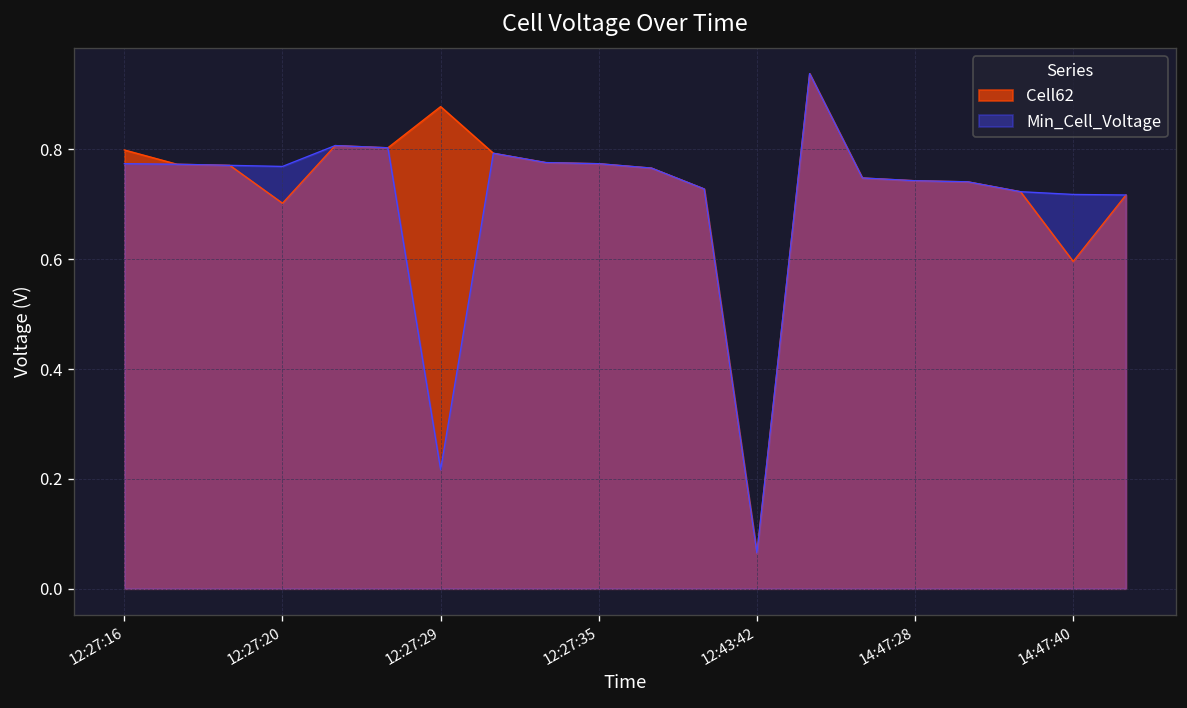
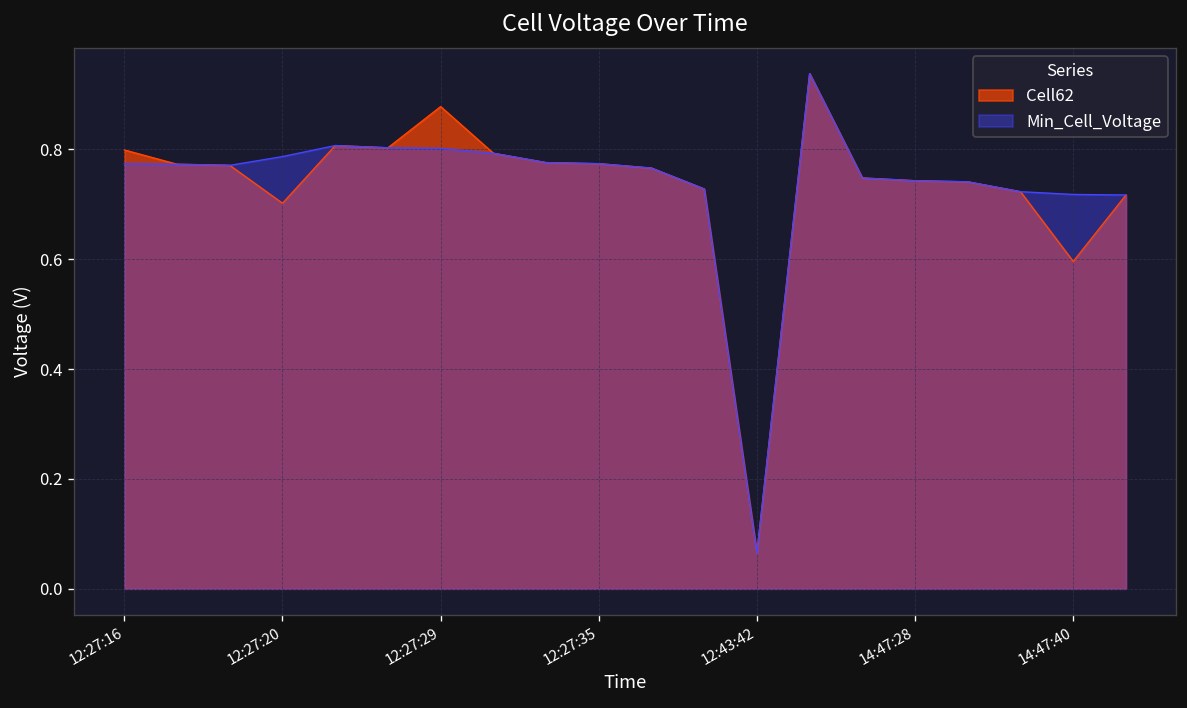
Min_Cell_Voltage, 12:27:20: 0.77 -> 0.79
Min_Cell_Voltage, 12:27:29: 0.22 -> 0.80
